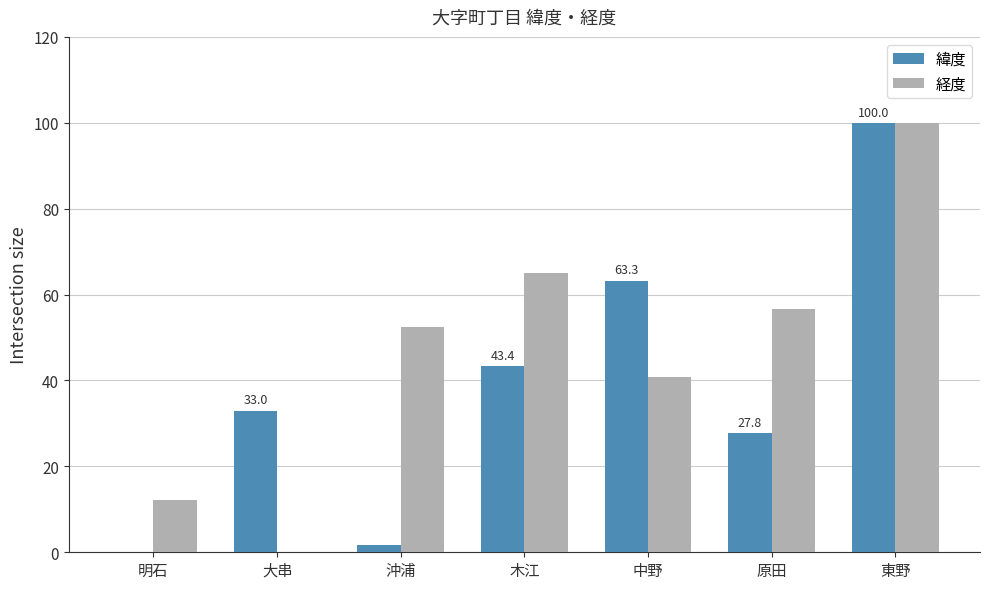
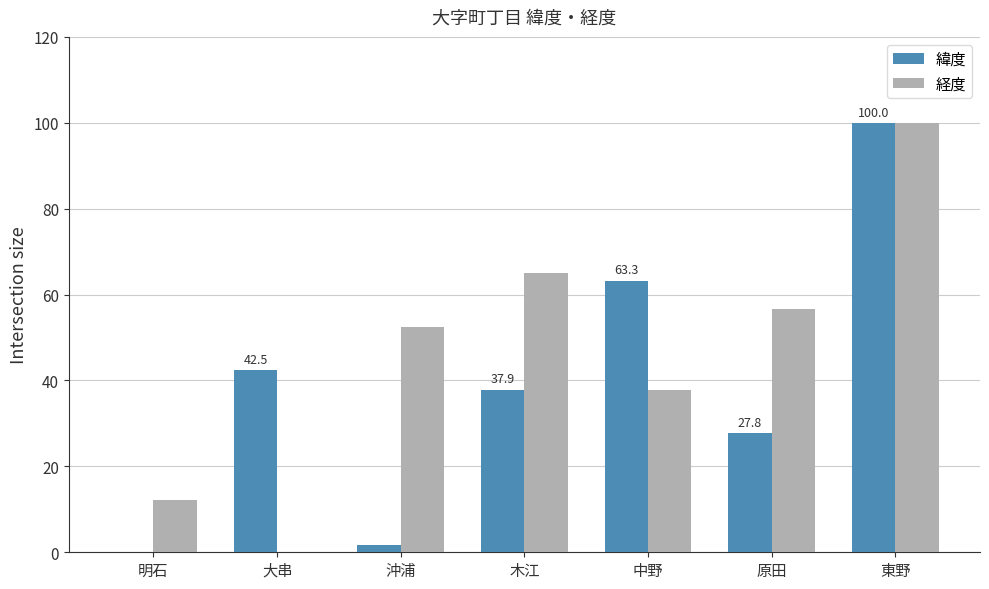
緯度, 大串: 33.0 -> 42.5
緯度, 木江: 43.4 -> 37.9
経度, 中野: 41 -> 38
